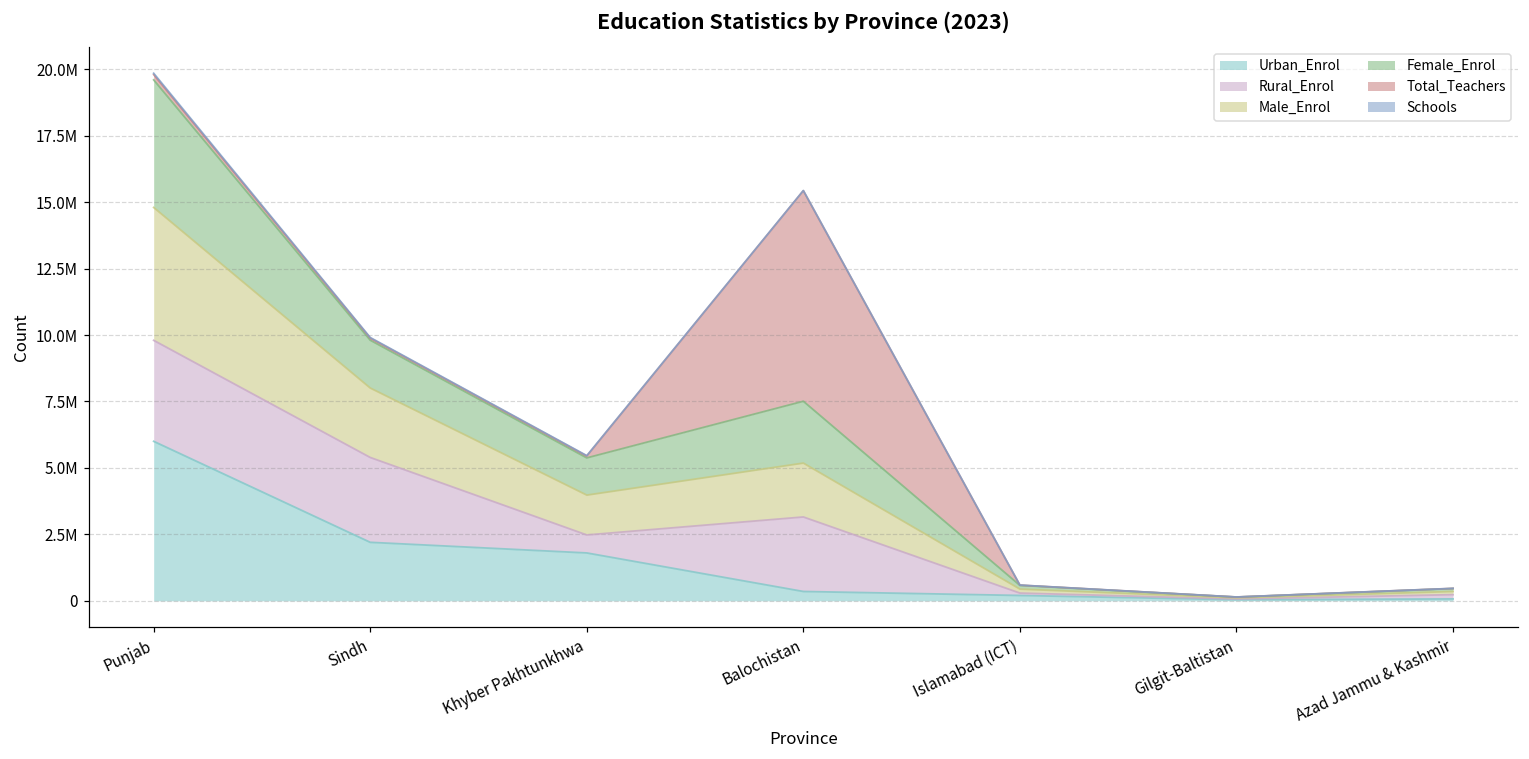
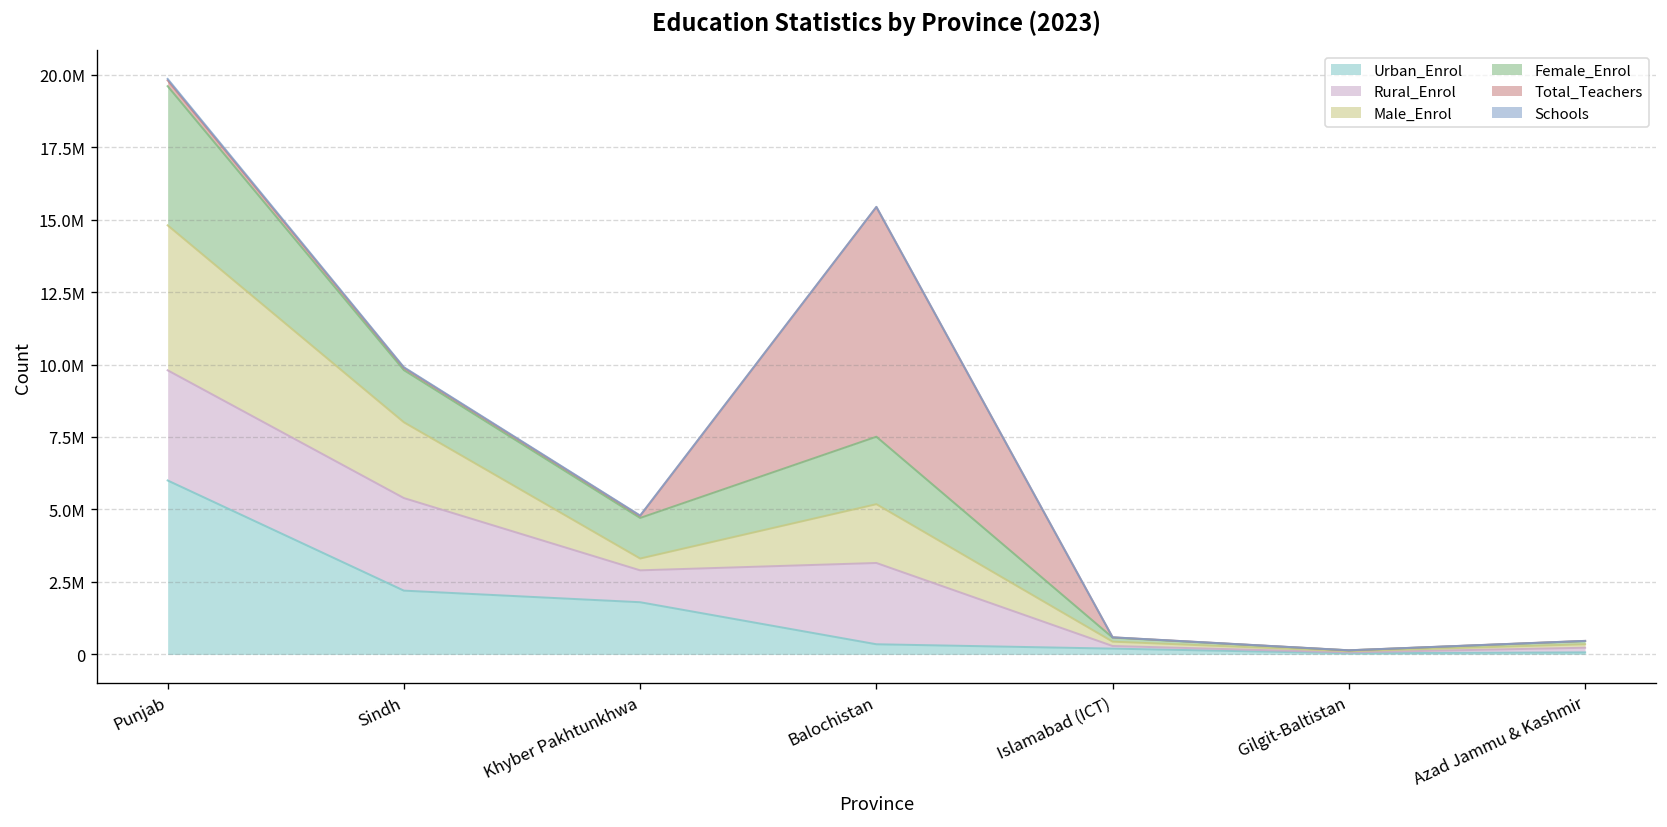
Rural_Enrol, Khyber Pakhtunkhwa: 700000 -> 1100000
Male_Enrol, Khyber Pakhtunkhwa: 1500000 -> 400000
